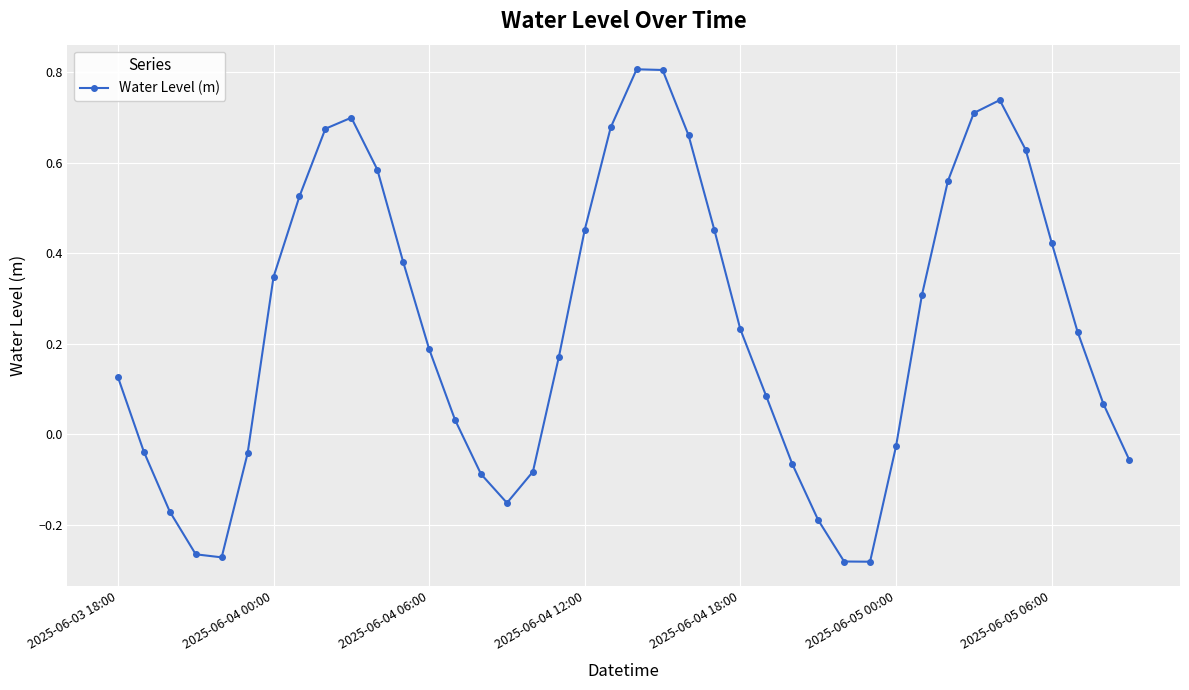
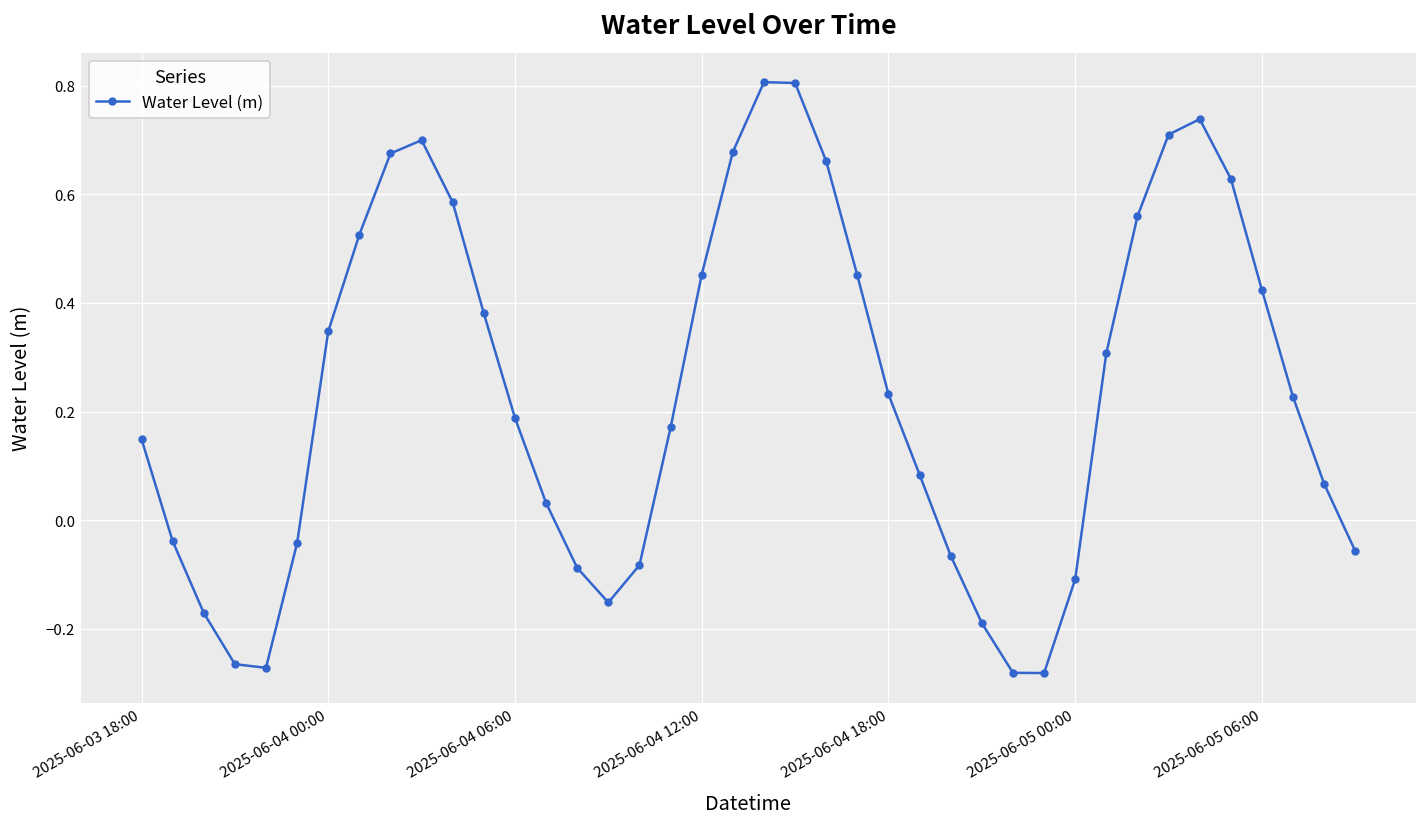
2025-06-03 18:00: 0.13 -> 0.15
2025-06-05 00:00: -0.03 -> -0.11
